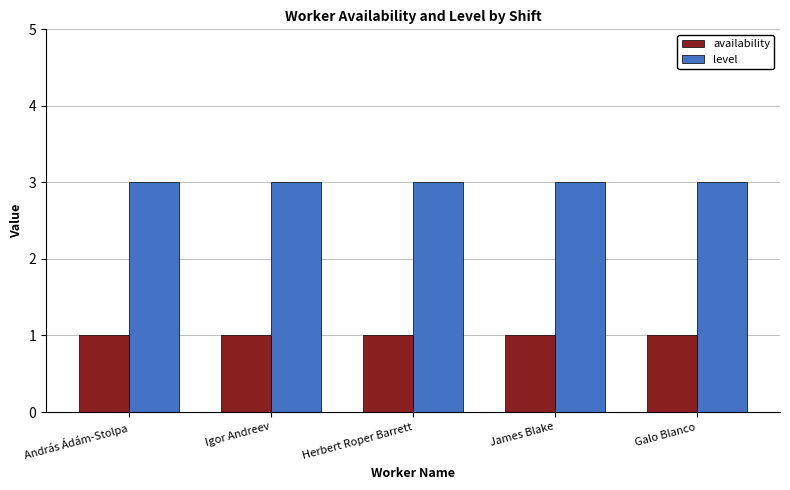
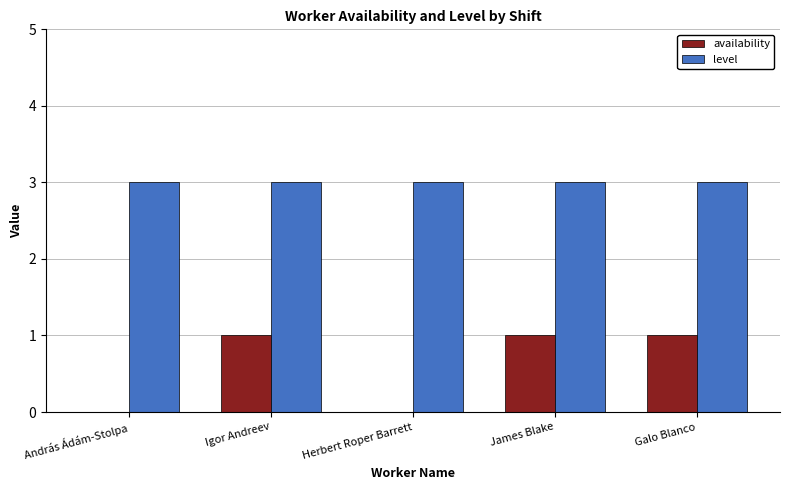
availability, András Ádám-Stolpa: 1 -> 0
availability, Herbert Roper Barrett: 1 -> 0
